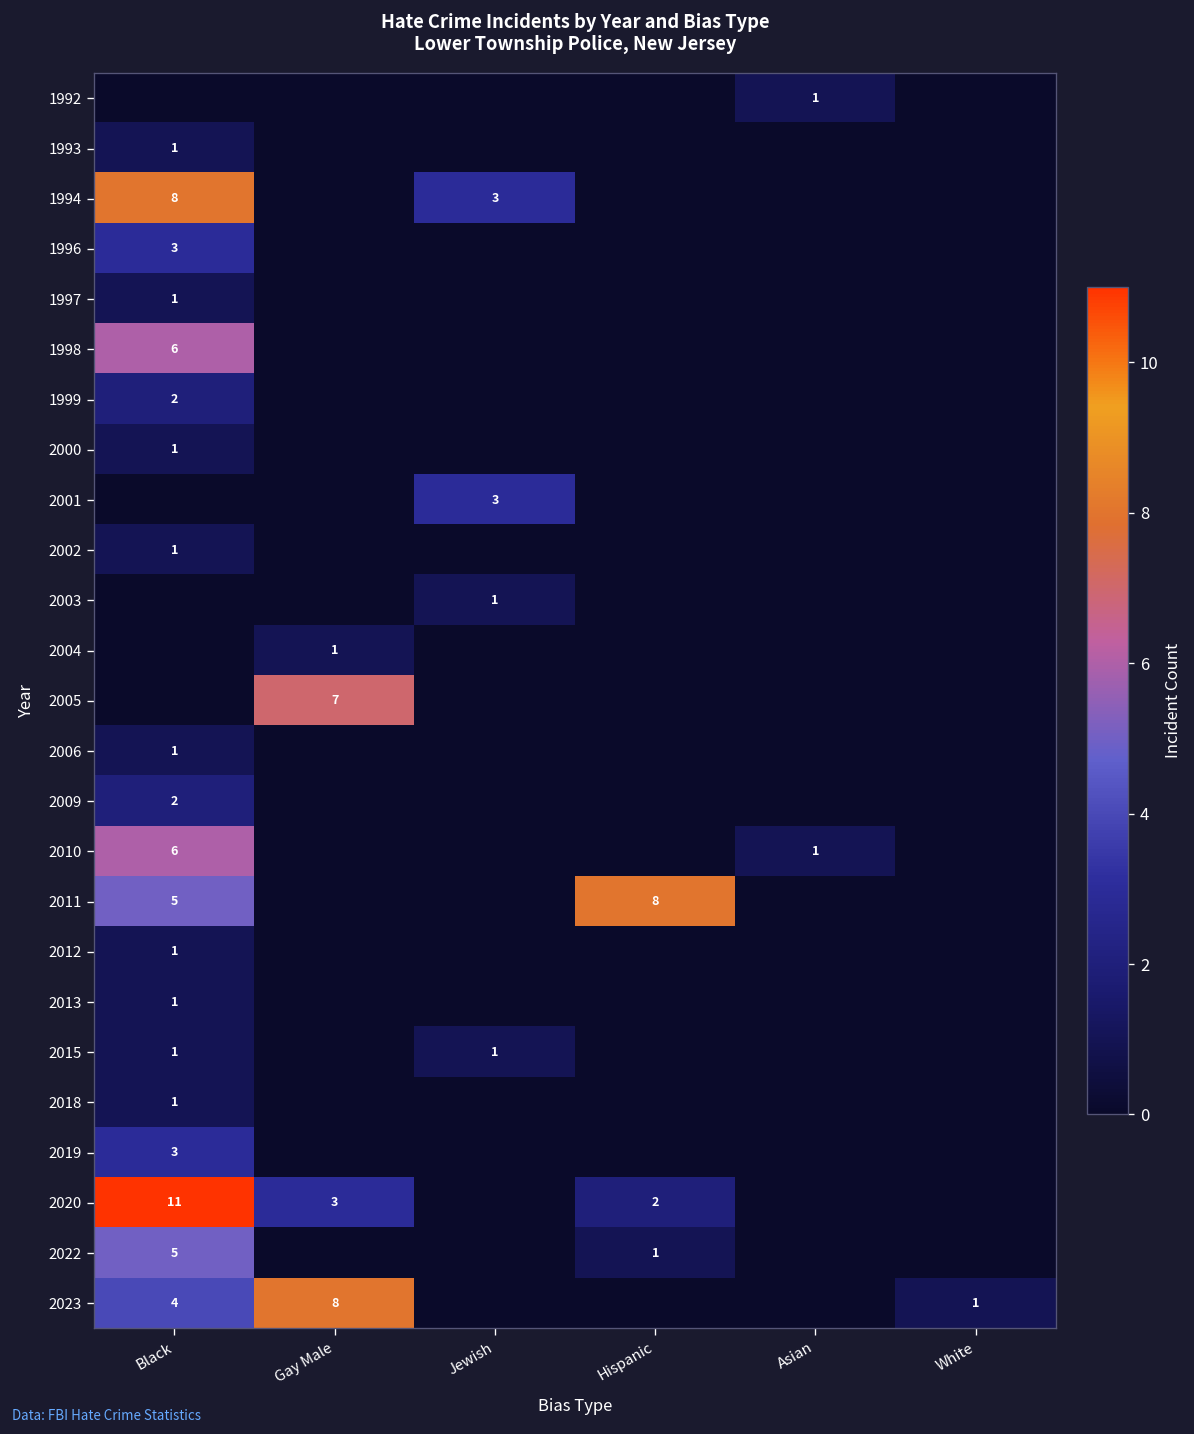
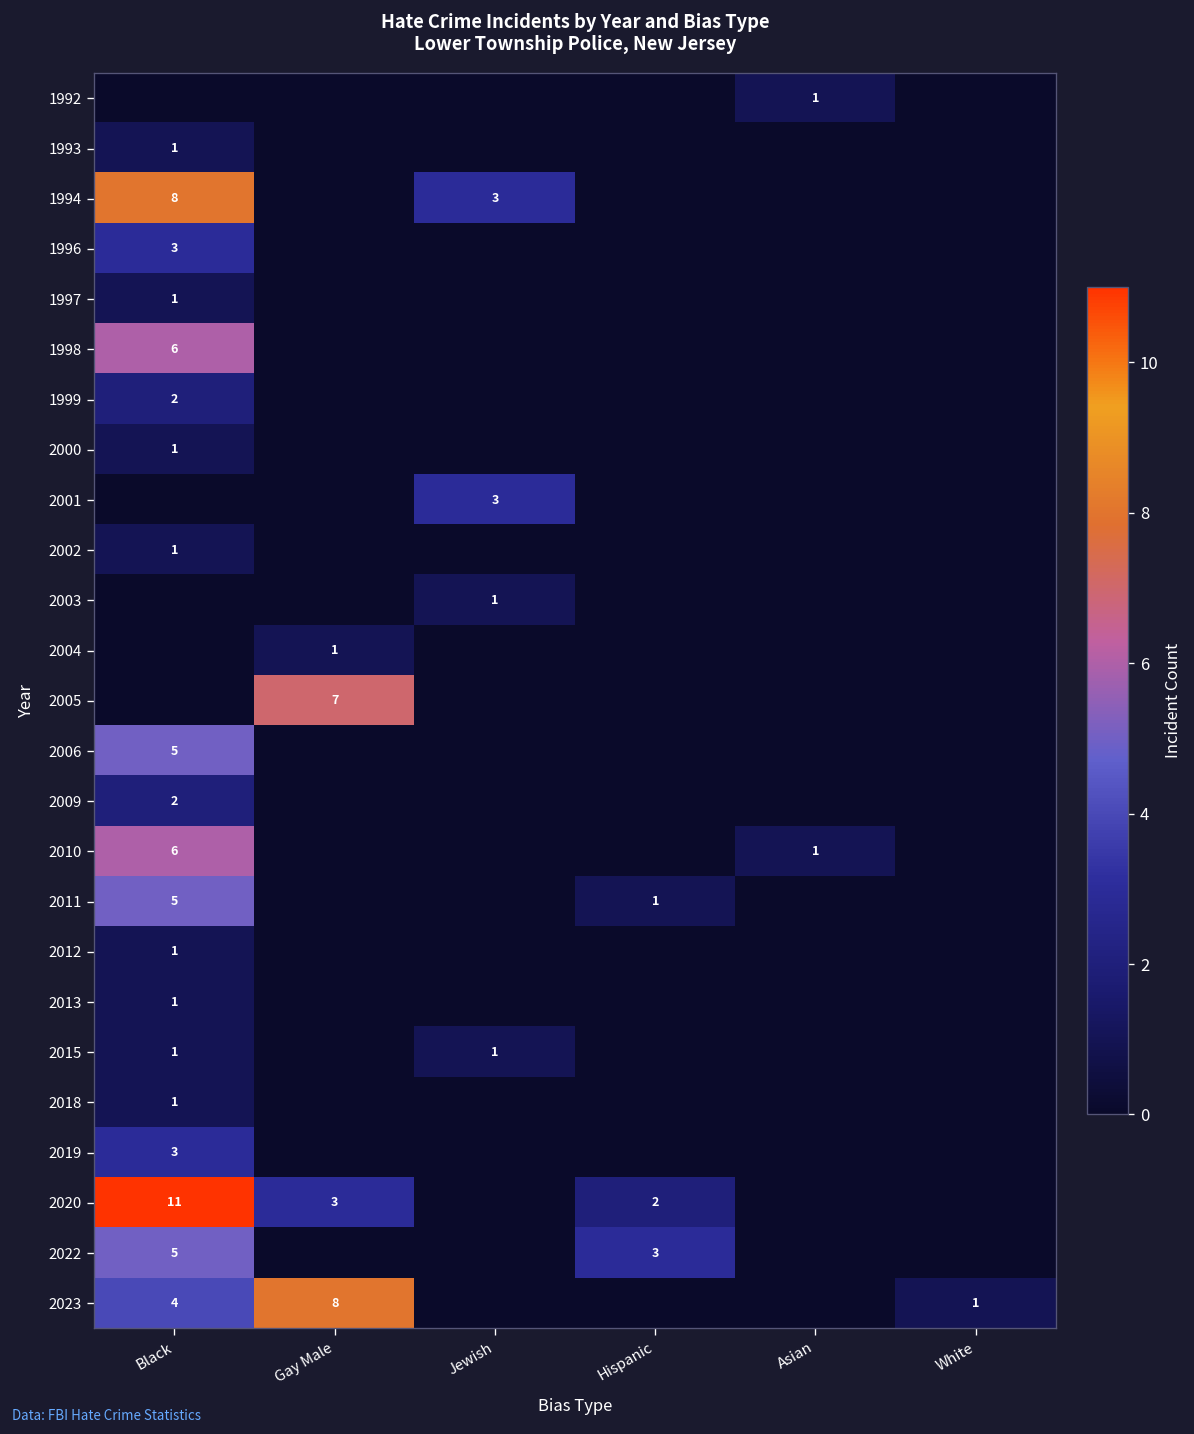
2006, Black: 1 -> 5
2011, Hispanic: 8 -> 1
2022, Hispanic: 1 -> 3
